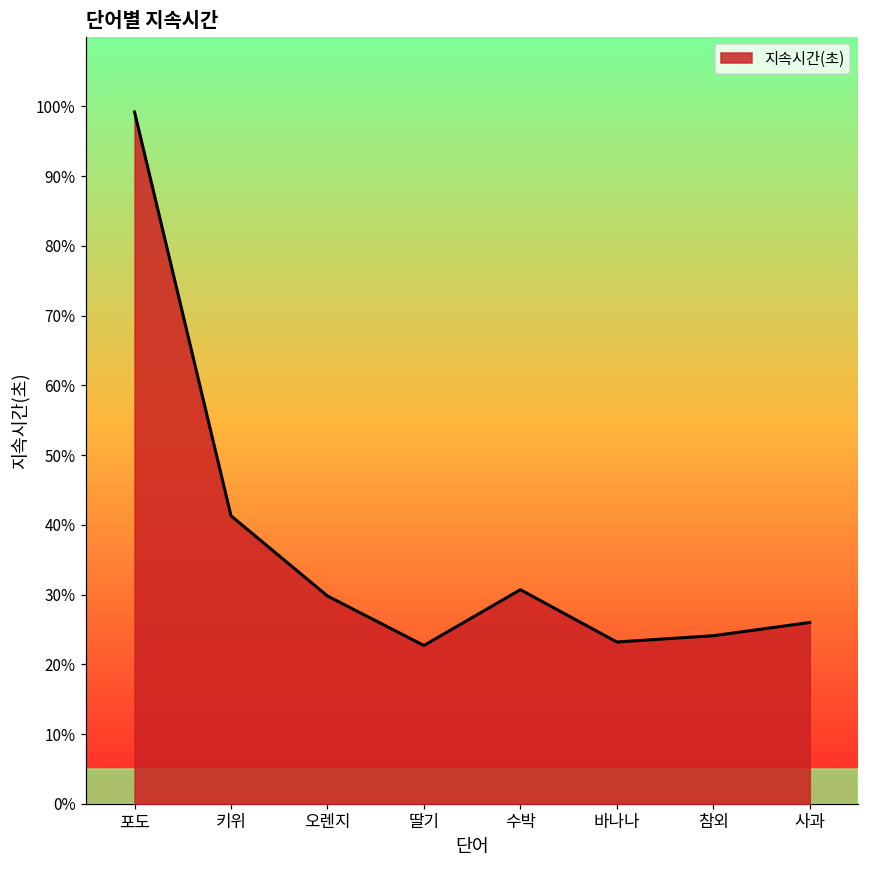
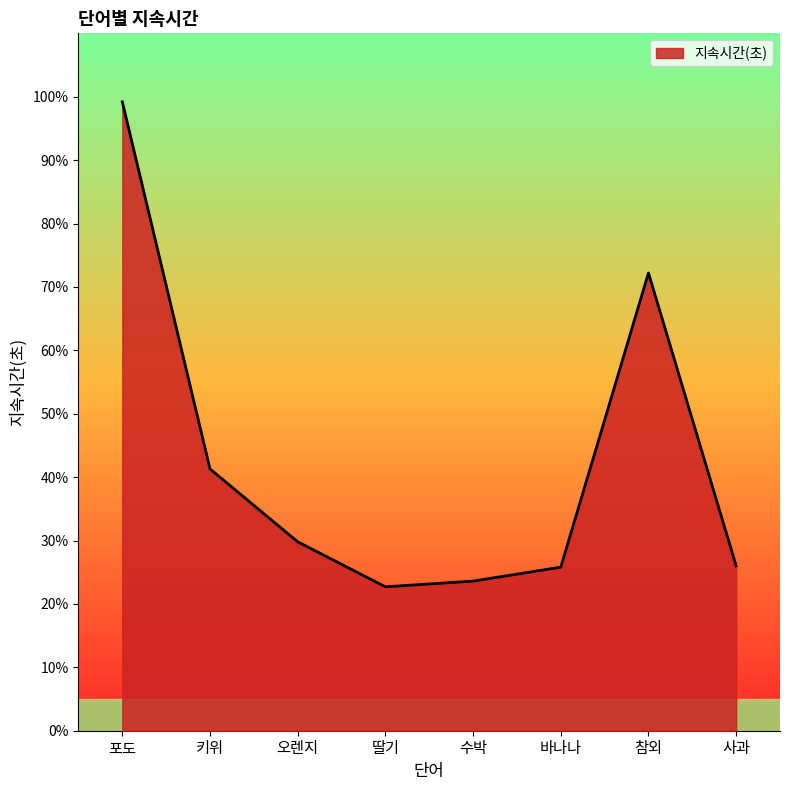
수박: 31% -> 24%
바나나: 23% -> 26%
참외: 24% -> 72%
